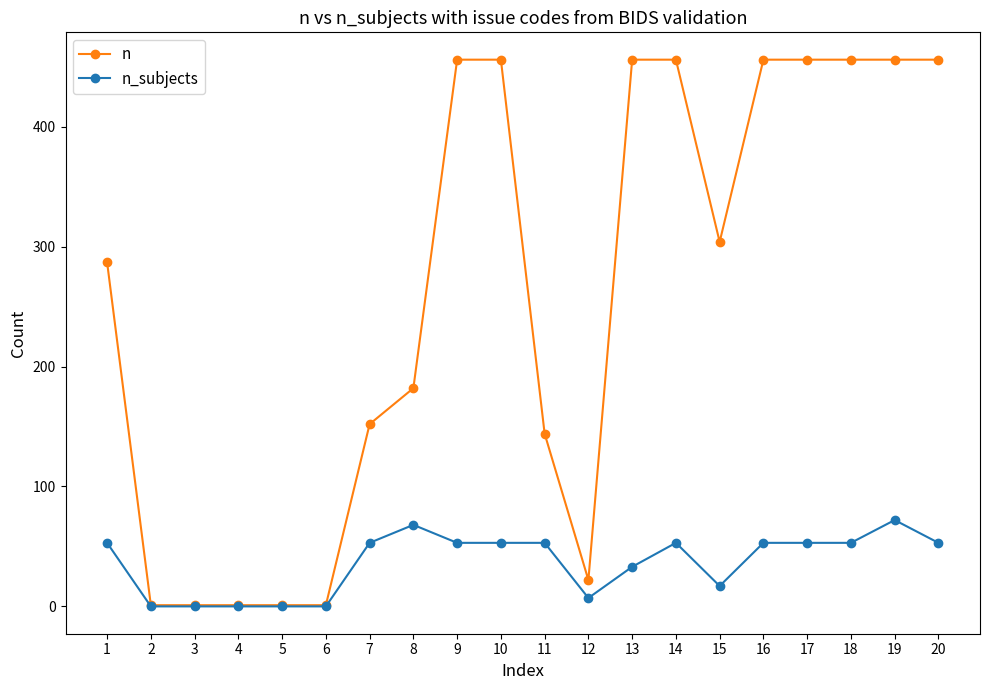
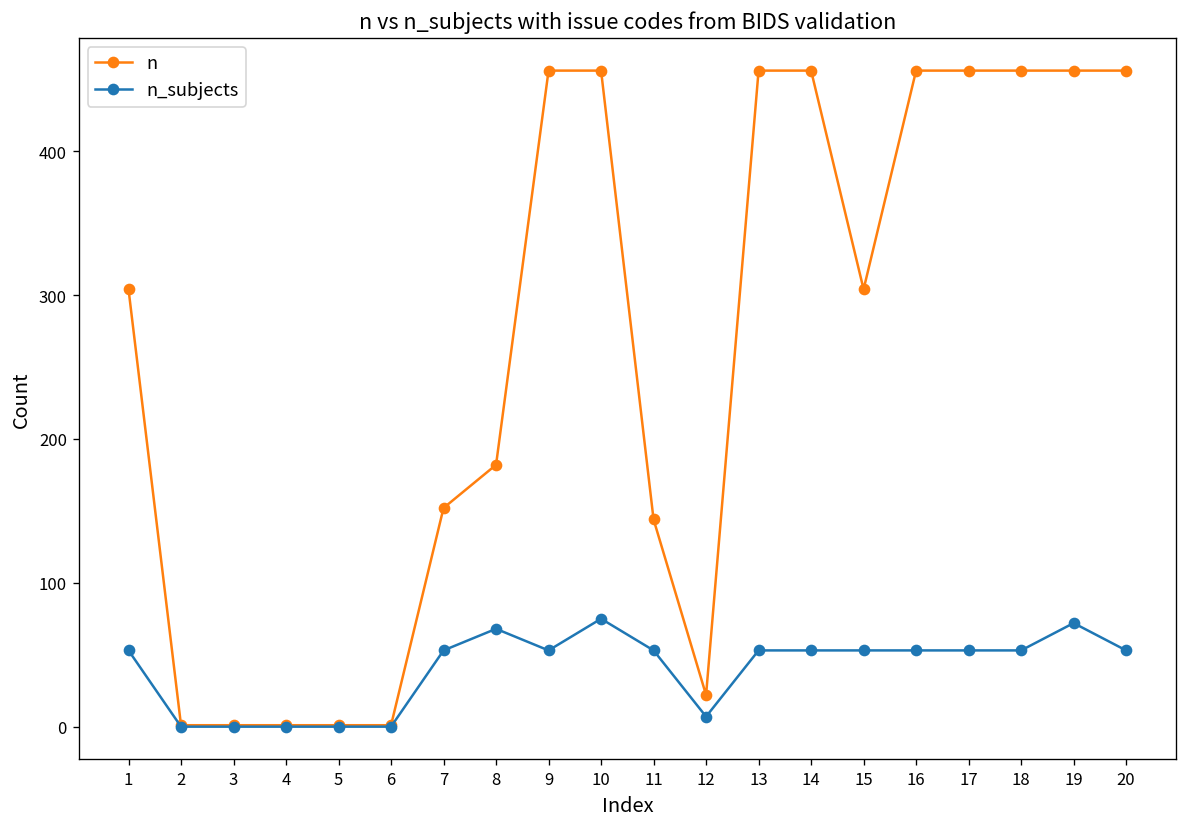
n, 1: 287 -> 304
n_subjects, 10: 53 -> 75
n_subjects, 13: 33 -> 53
n_subjects, 15: 17 -> 53
